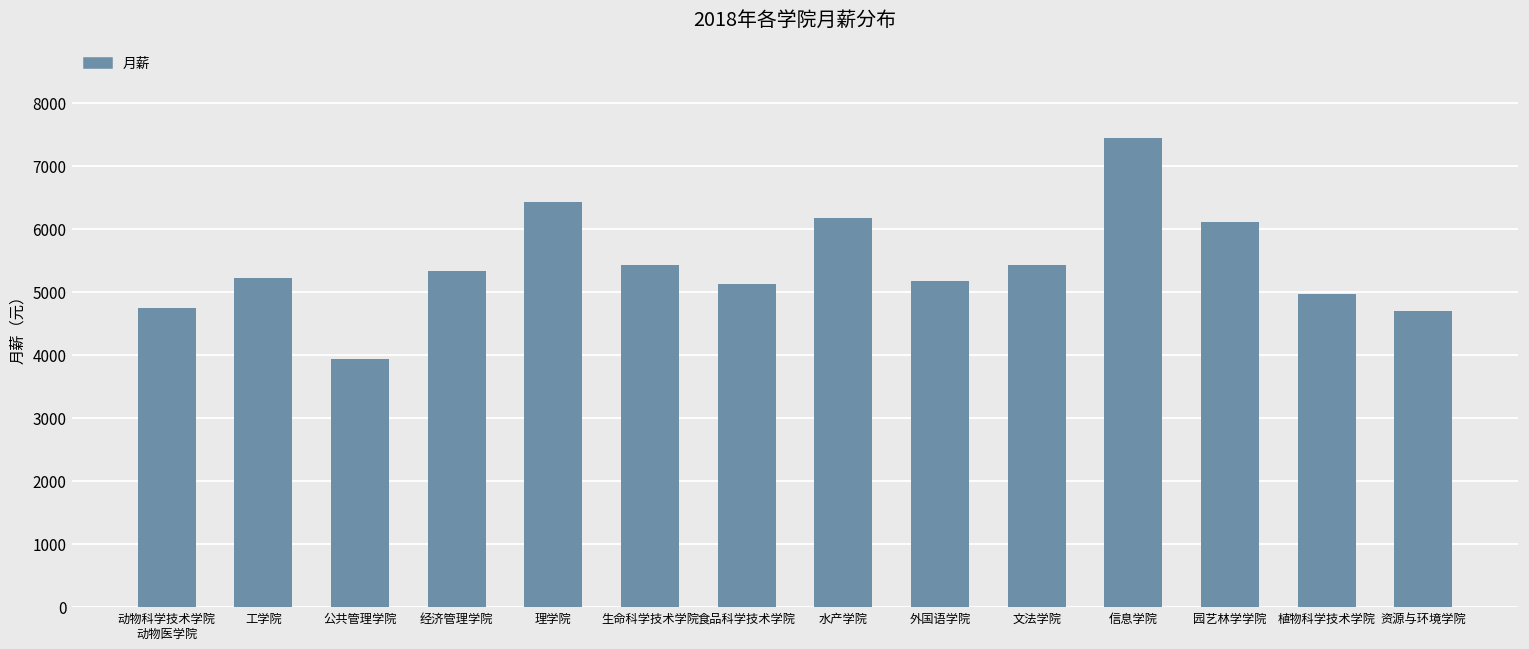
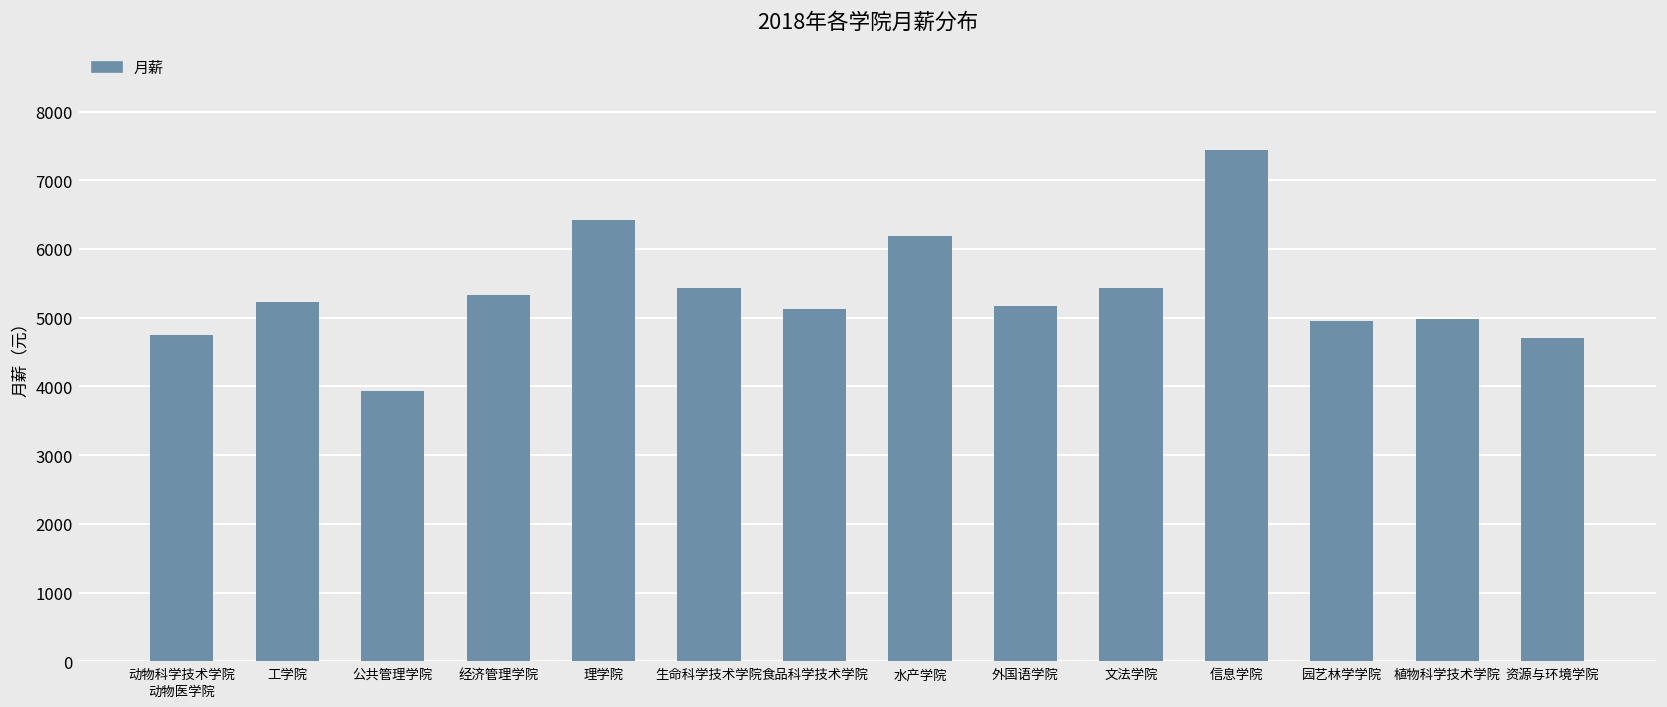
园艺林学学院: 6100 -> 5000
